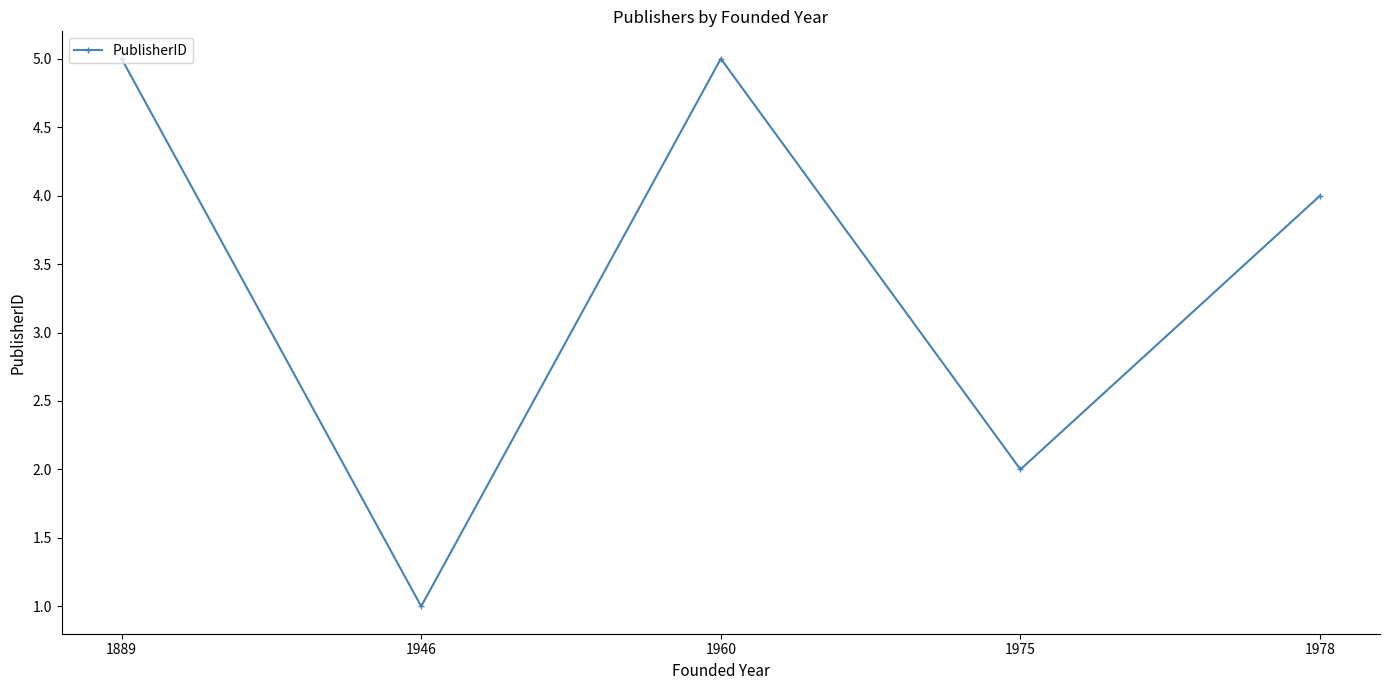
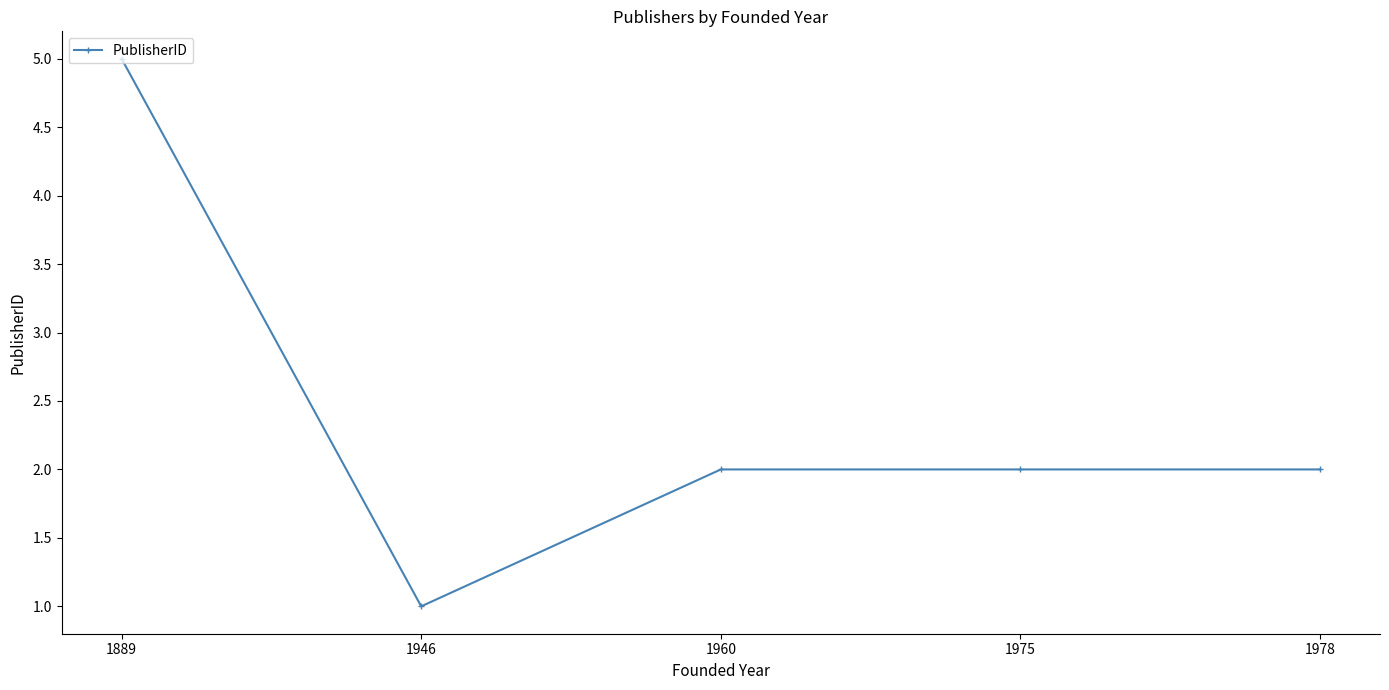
1960: 5 -> 2
1978: 4 -> 2
